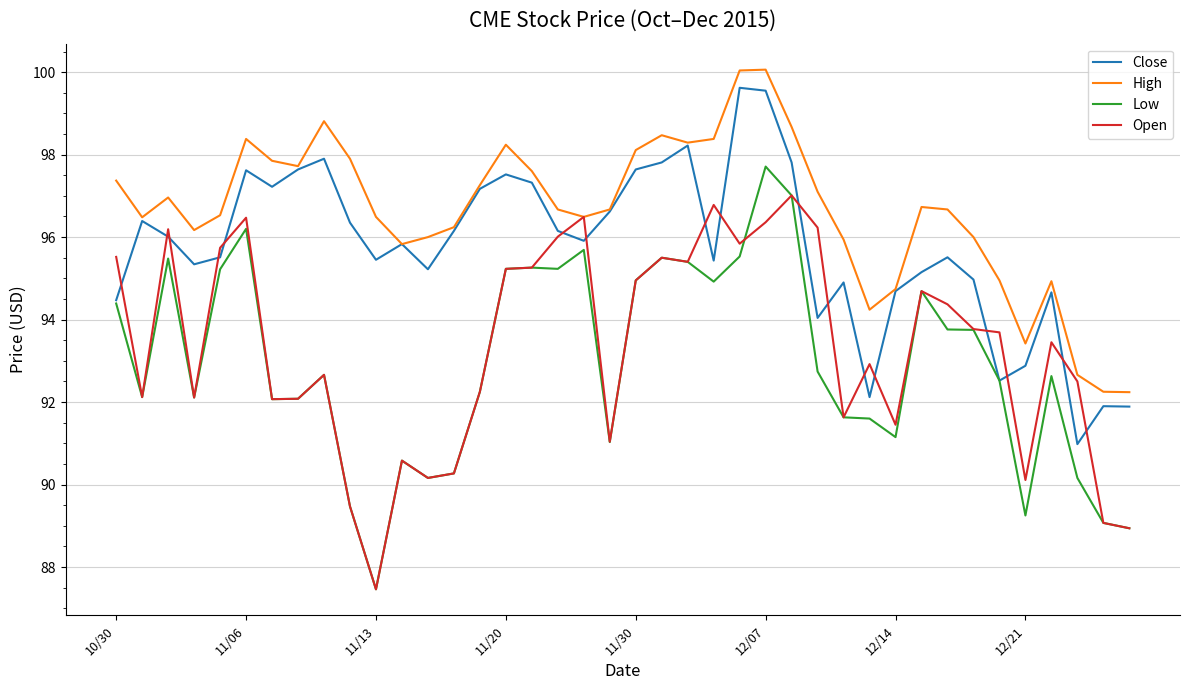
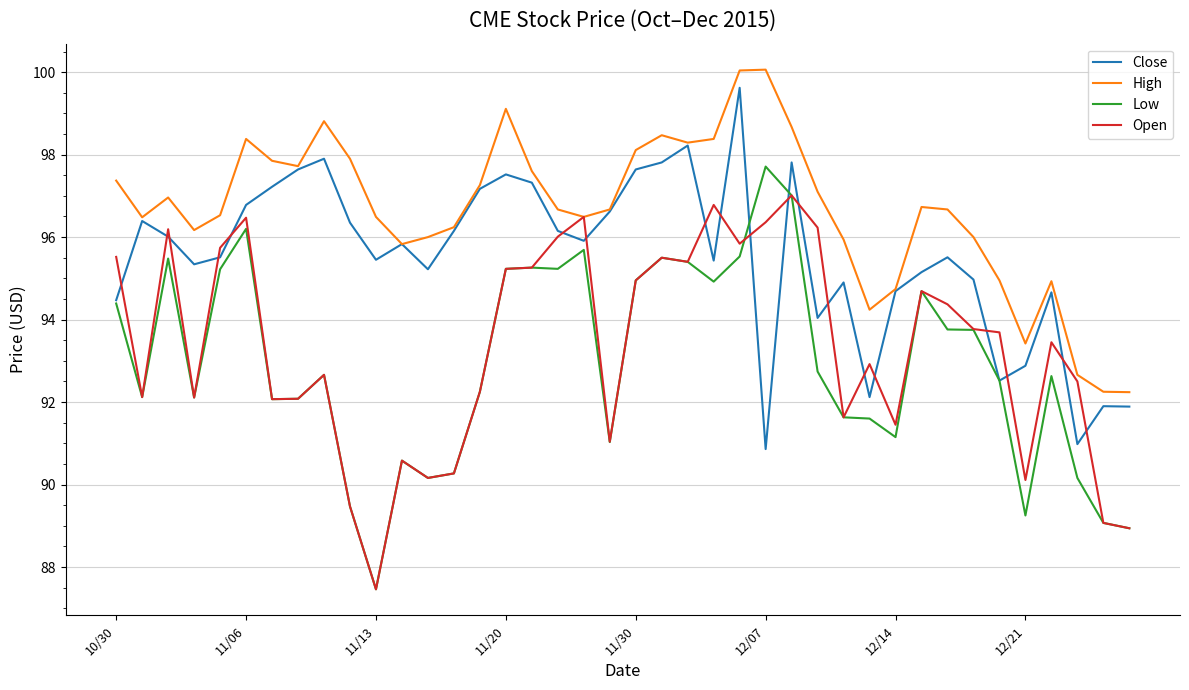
Close, 11/06: 97.6 -> 96.8
High, 11/20: 98.2 -> 99.1
Close, 12/07: 99.6 -> 90.9
